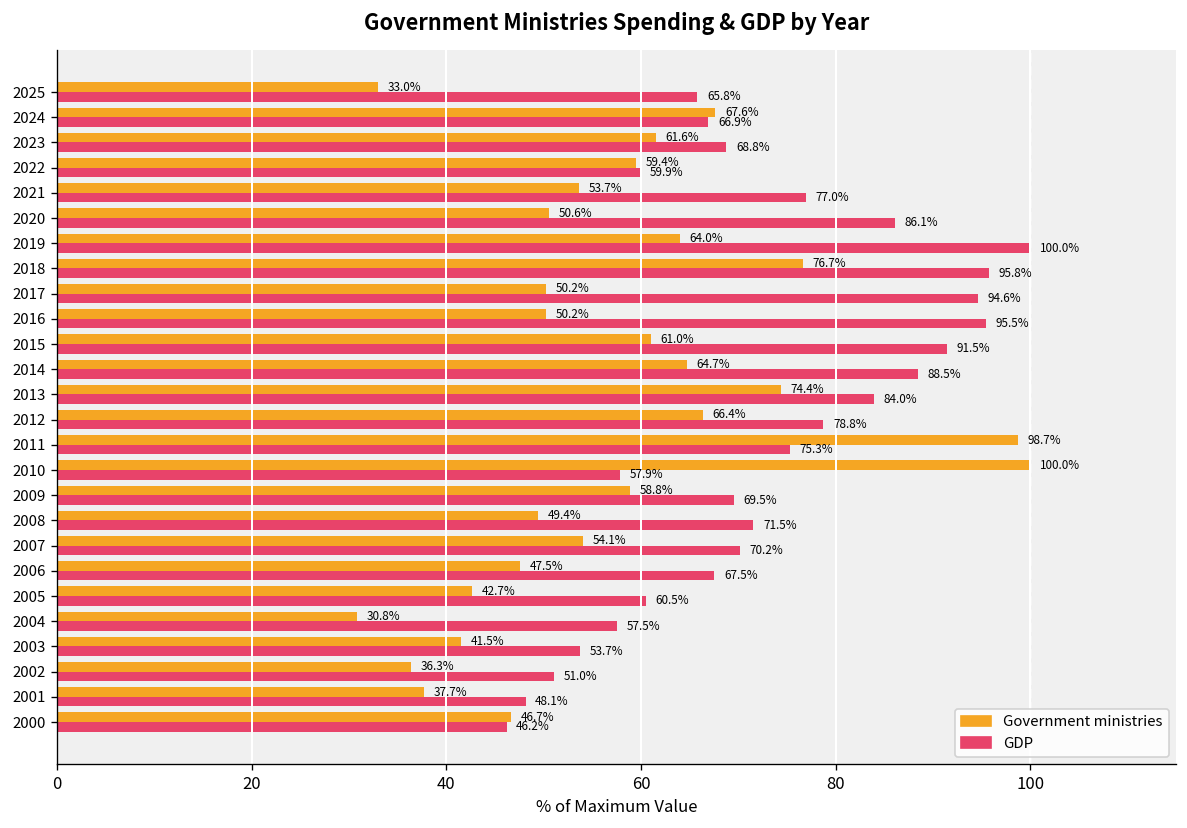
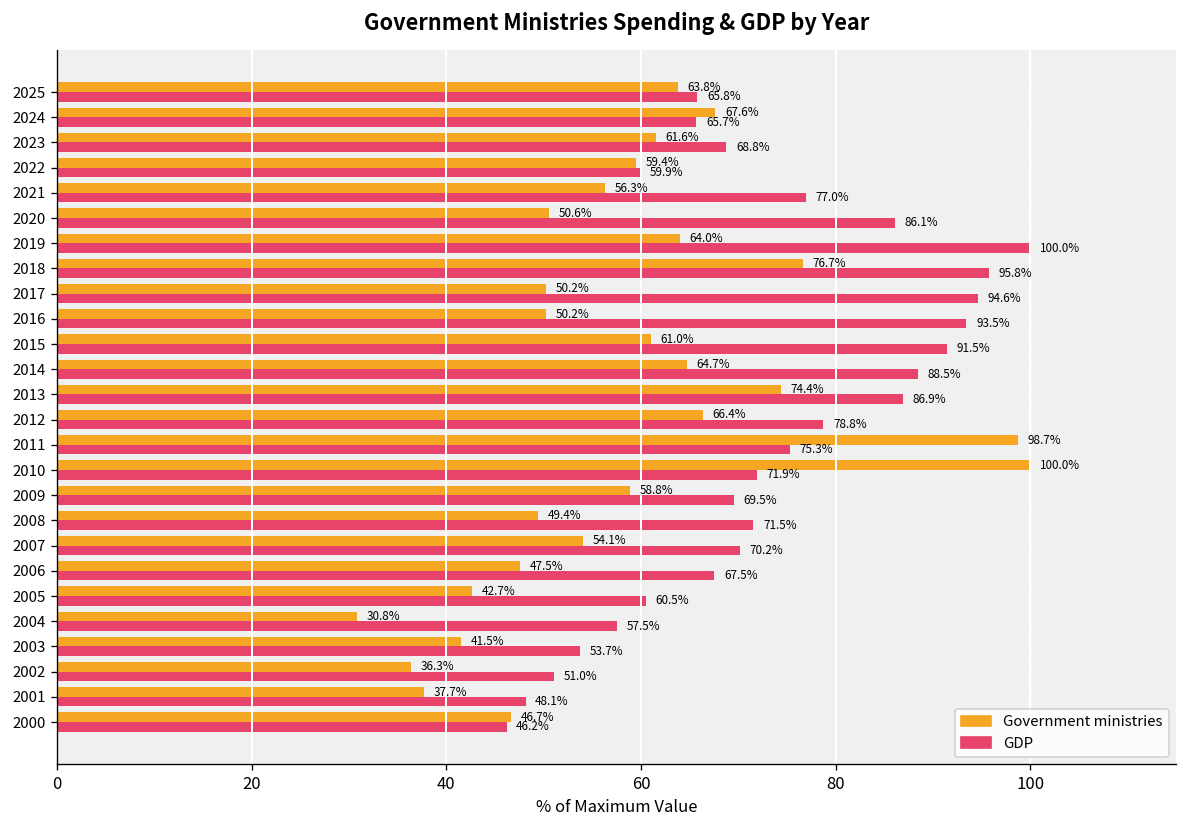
Government ministries, 2025: 33.0% -> 63.8%
GDP, 2024: 66.9% -> 65.7%
Government ministries, 2021: 53.7% -> 56.3%
GDP, 2016: 95.5% -> 93.5%
GDP, 2013: 84.0% -> 86.9%
GDP, 2010: 57.9% -> 71.9%
